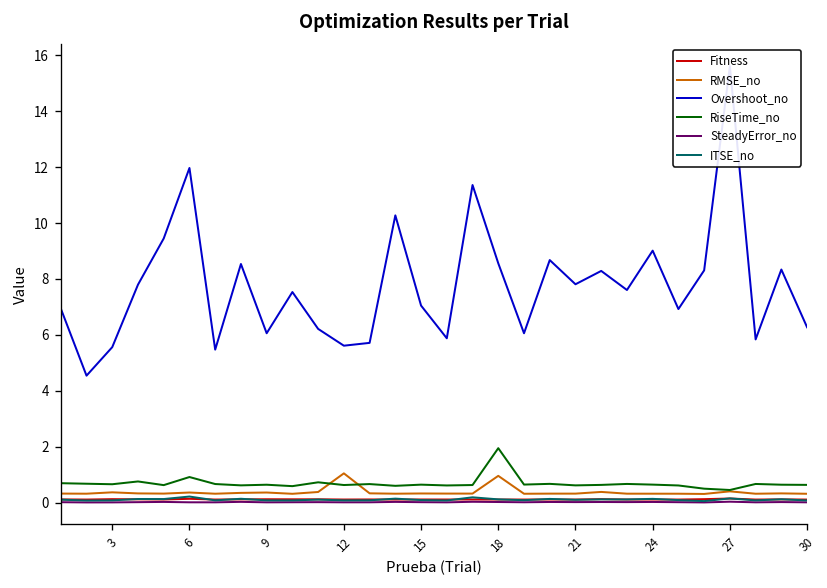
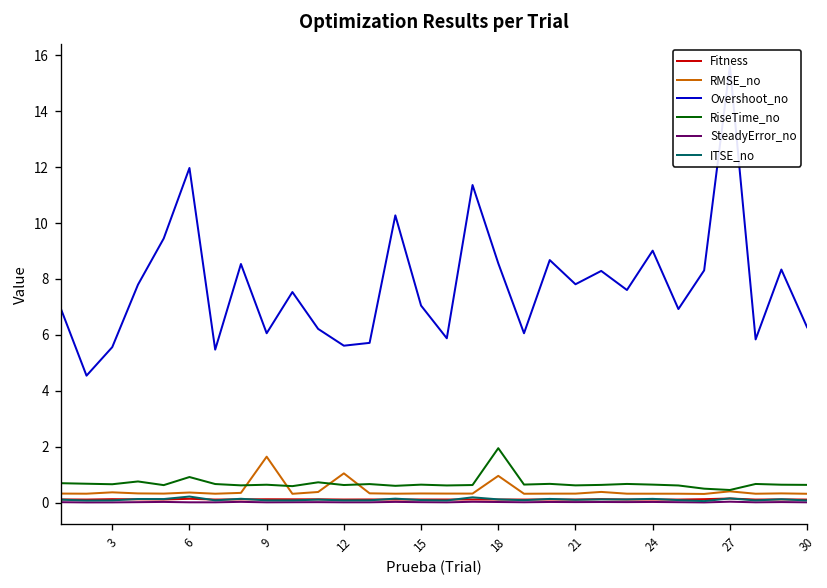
RMSE_no, 9: 0.4 -> 1.6
